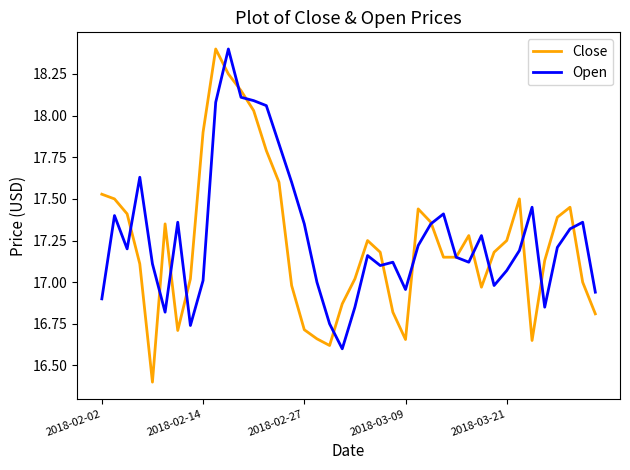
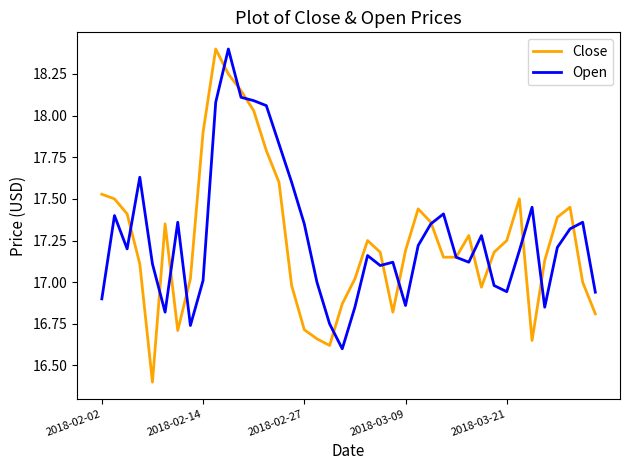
Close, 2018-03-09: 16.66 -> 17.19
Open, 2018-03-09: 16.96 -> 16.86
Open, 2018-03-21: 17.07 -> 16.94
